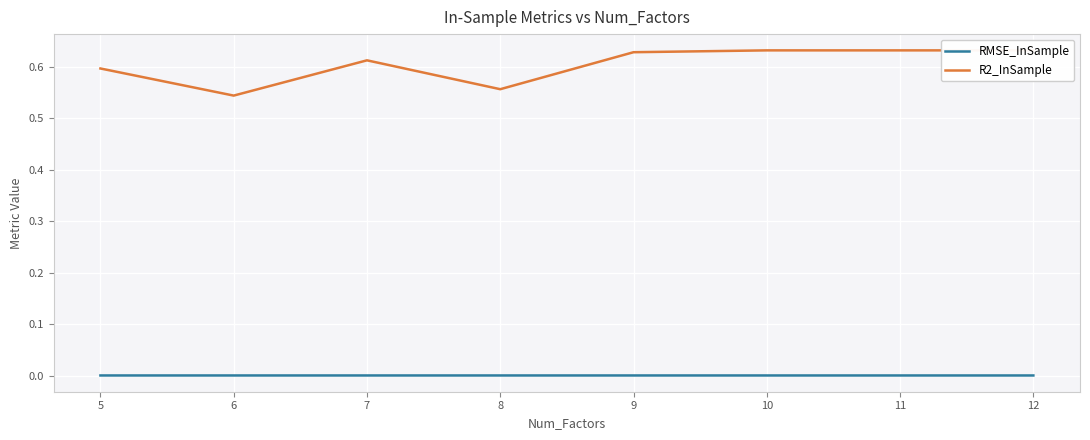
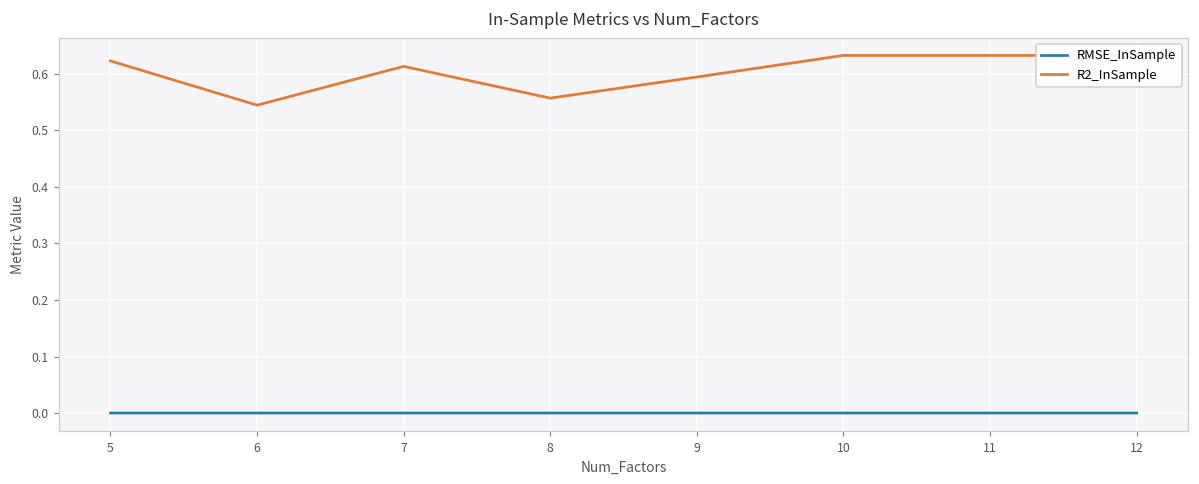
R2_InSample, 5: 0.60 -> 0.62
R2_InSample, 9: 0.63 -> 0.59
